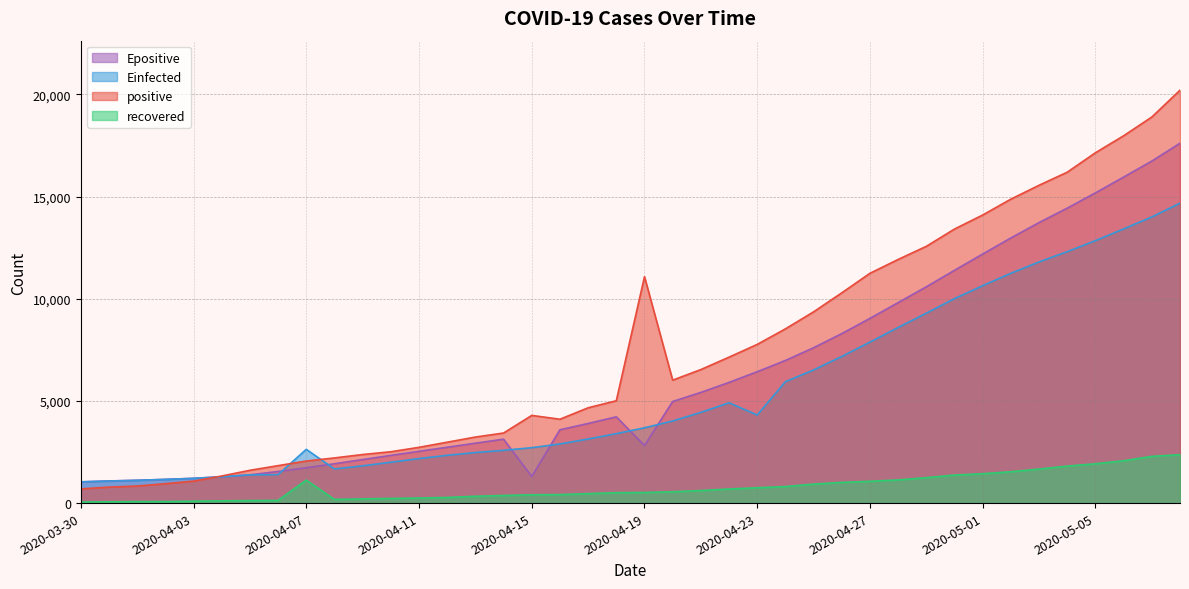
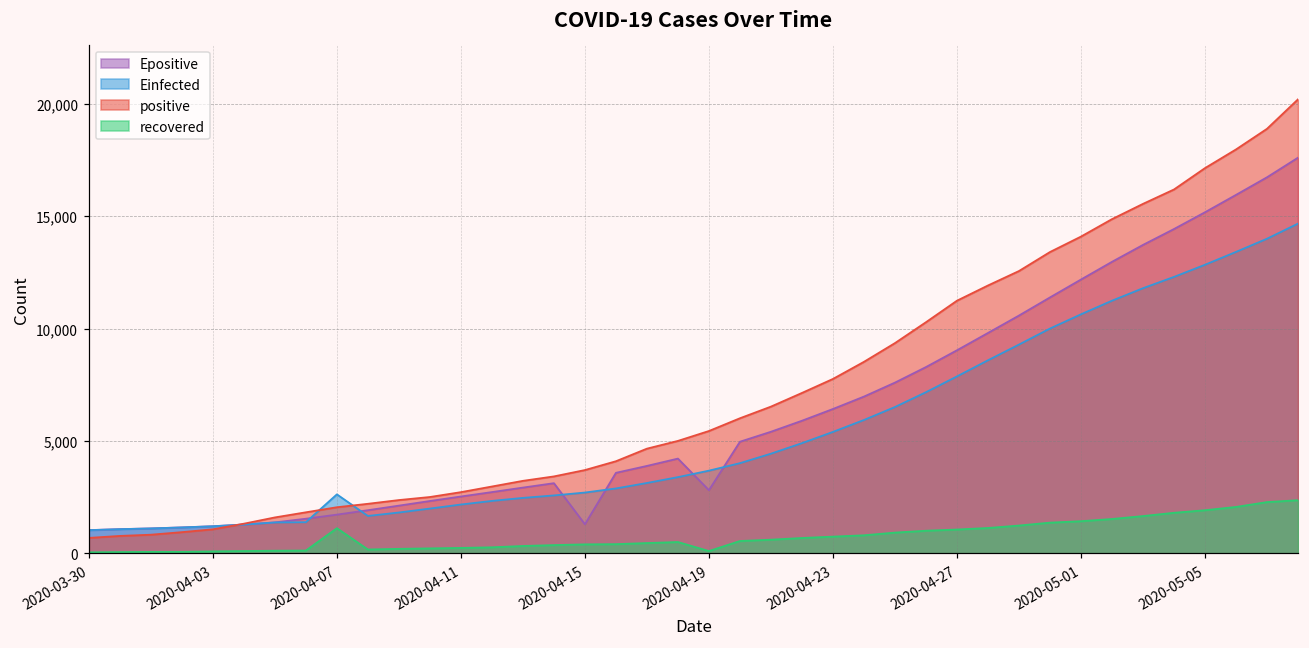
positive, 2020-04-15: 4,300 -> 3,700
positive, 2020-04-19: 11,100 -> 5,400
recovered, 2020-04-19: 500 -> 100
Einfected, 2020-04-23: 4,300 -> 5,400
